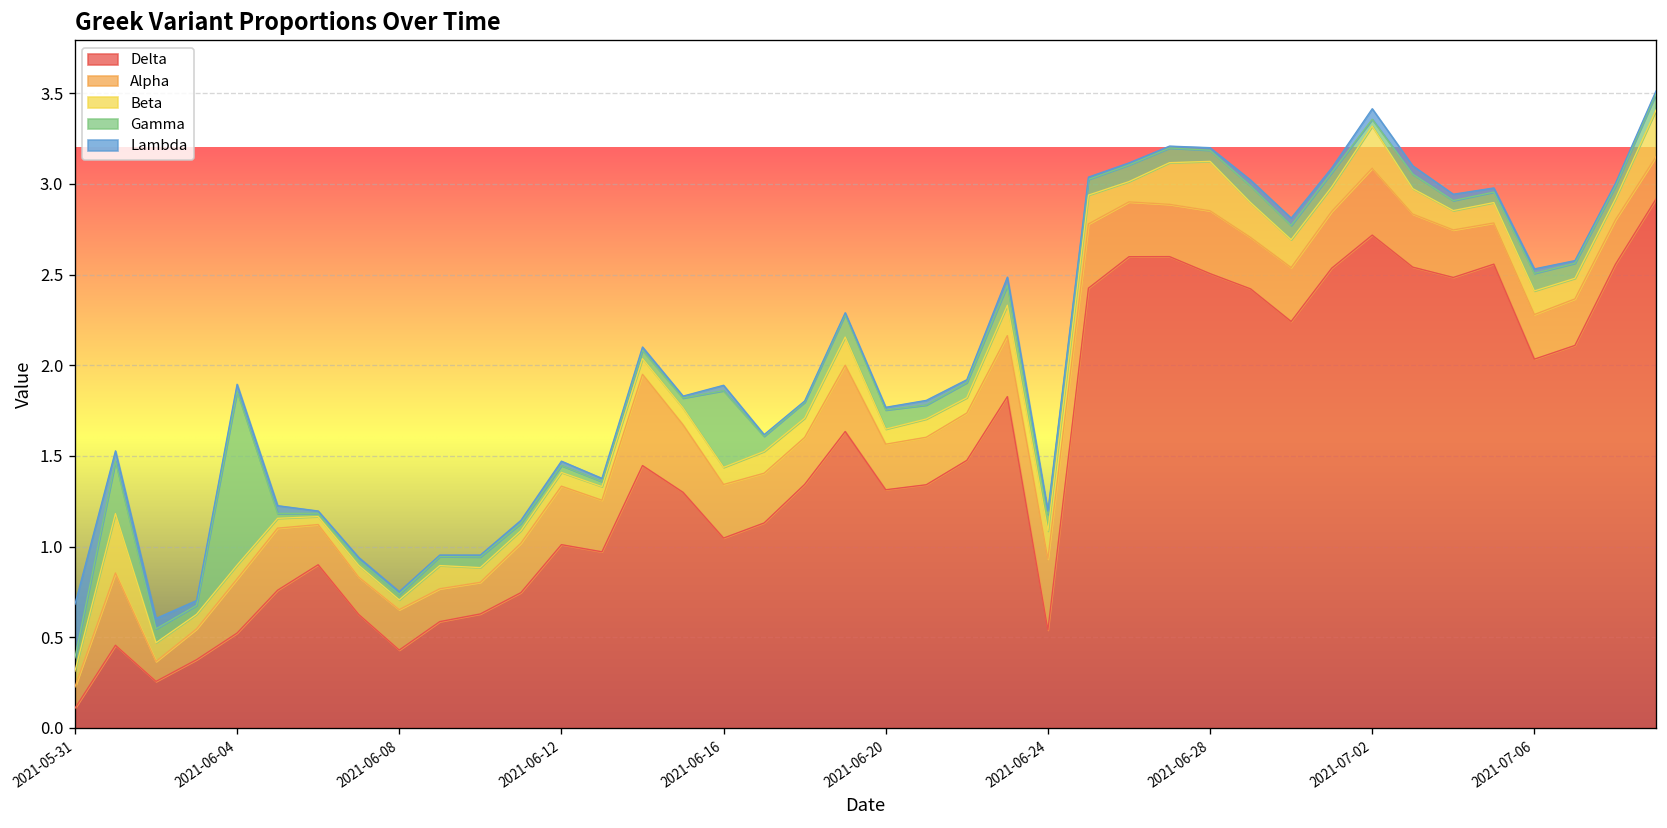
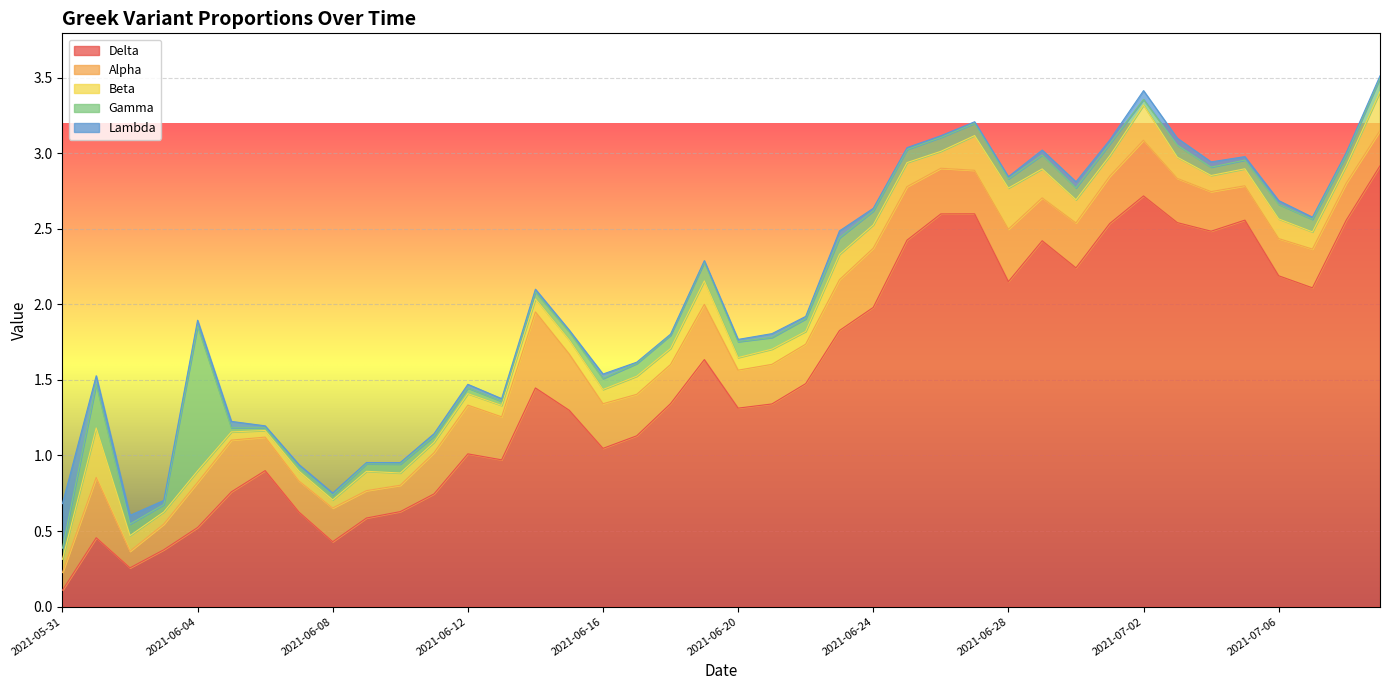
Gamma, 2021-06-16: 0.42 -> 0.07
Delta, 2021-06-24: 0.54 -> 1.98
Delta, 2021-06-28: 2.51 -> 2.15
Delta, 2021-07-06: 2.03 -> 2.19
